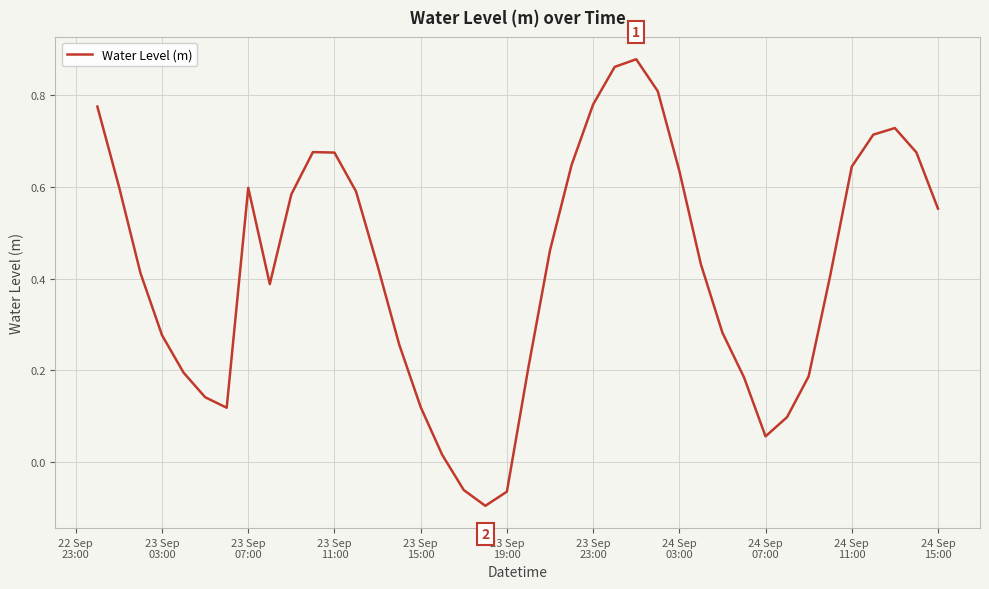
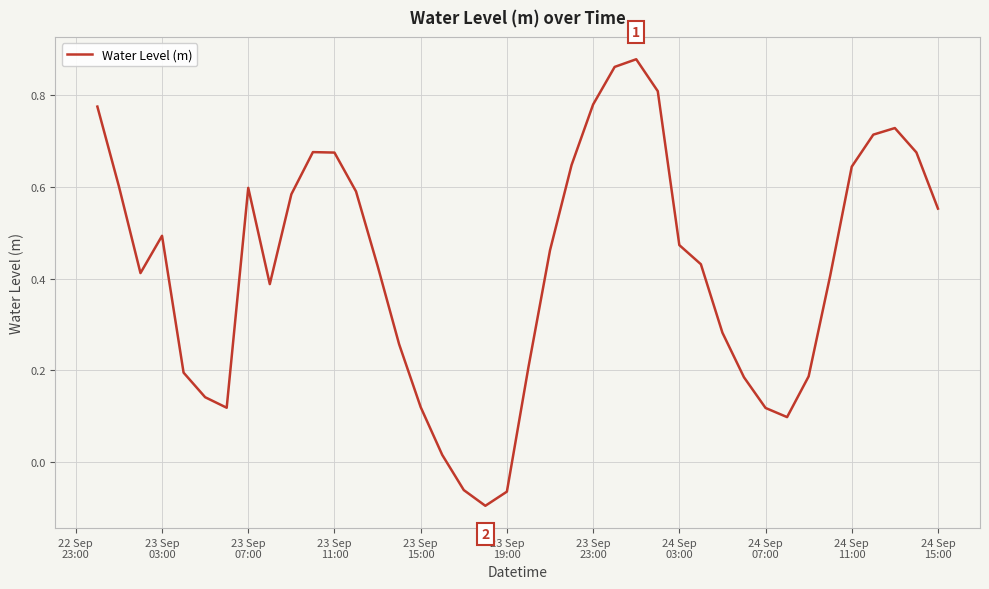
23 Sep 03:00: 0.28 -> 0.49
24 Sep 03:00: 0.63 -> 0.47
24 Sep 07:00: 0.06 -> 0.12
